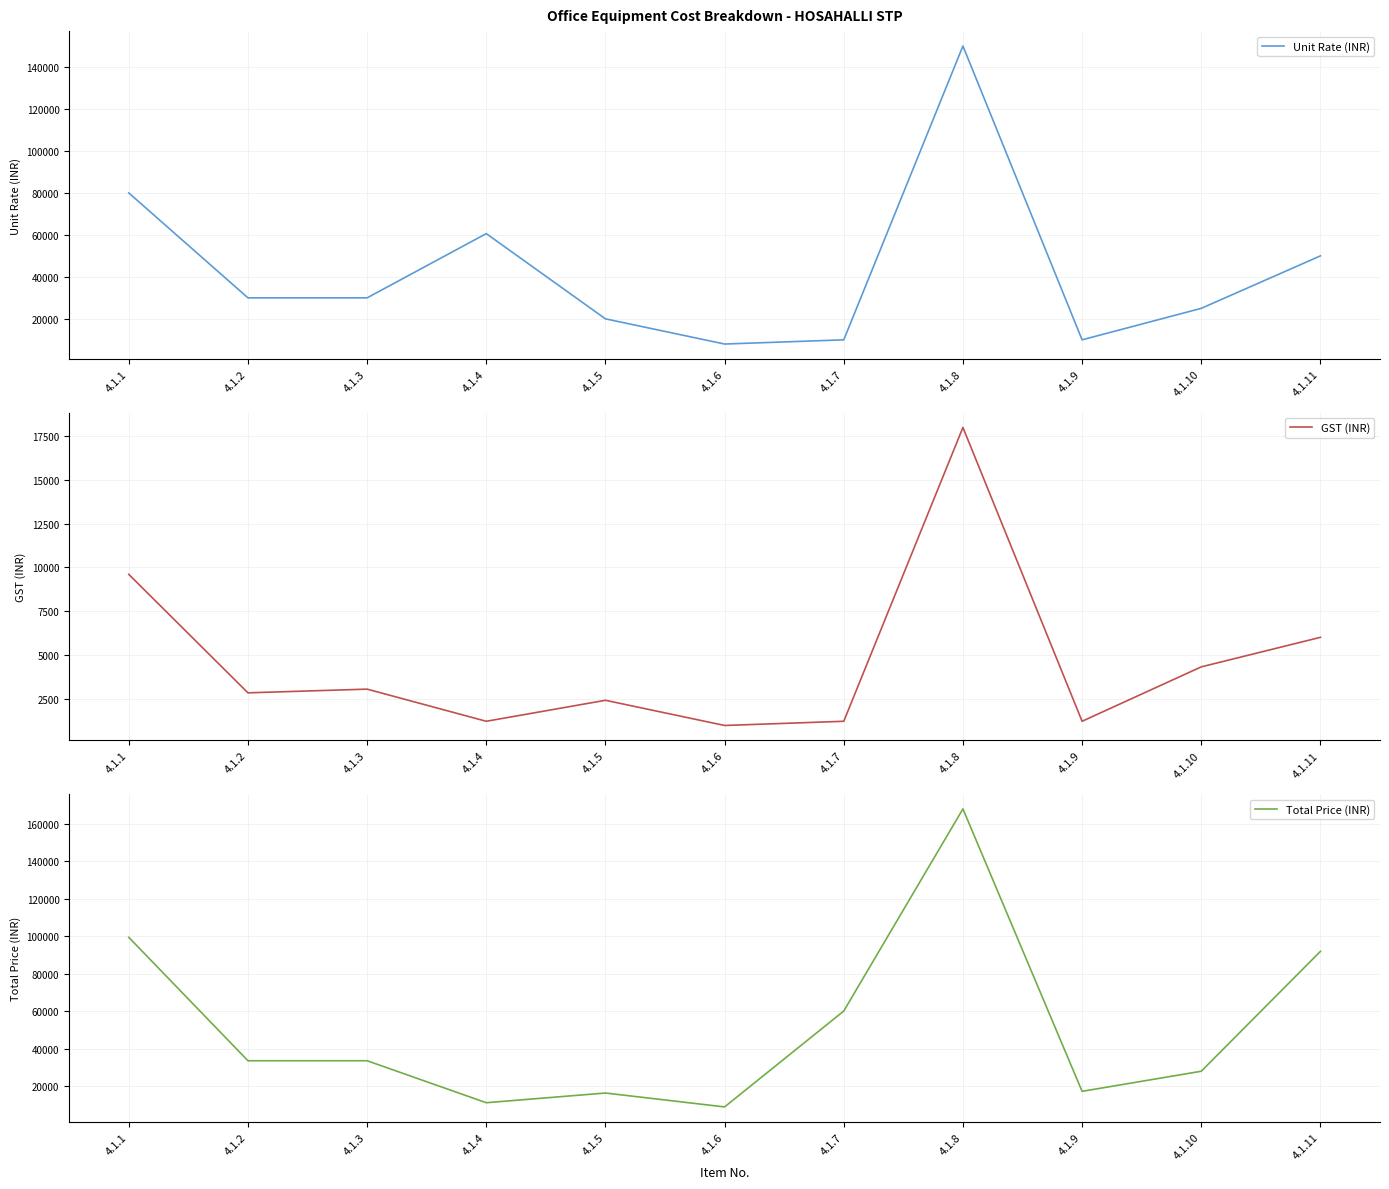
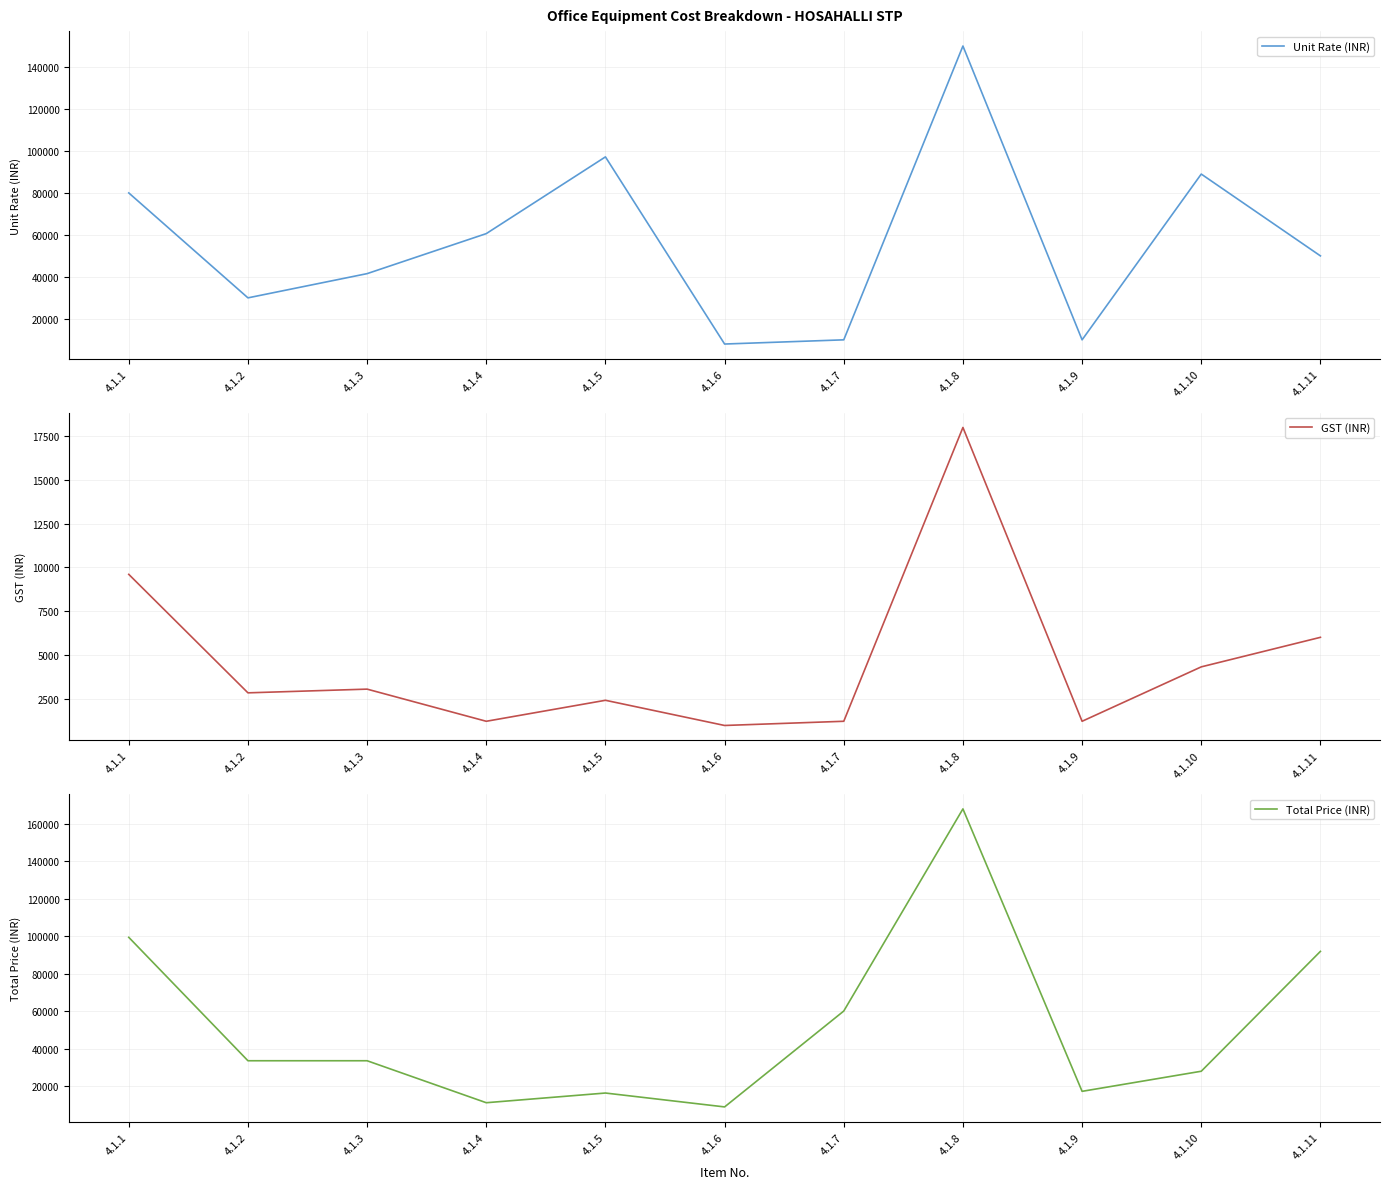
Office Equipment Cost Breakdown - HOSAHALLI STP, 4.1.3: 30000 -> 42000
Office Equipment Cost Breakdown - HOSAHALLI STP, 4.1.5: 20000 -> 97000
Office Equipment Cost Breakdown - HOSAHALLI STP, 4.1.10: 25000 -> 89000
